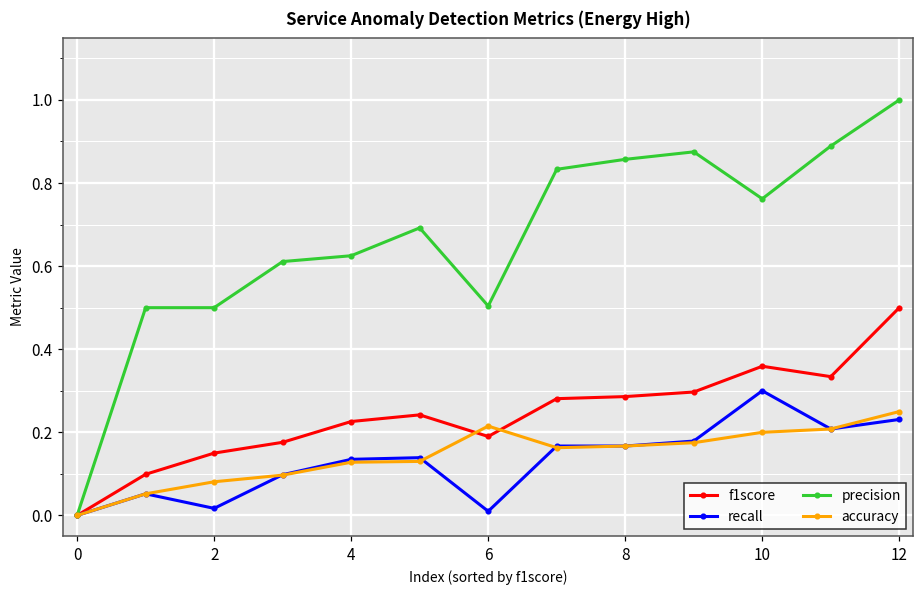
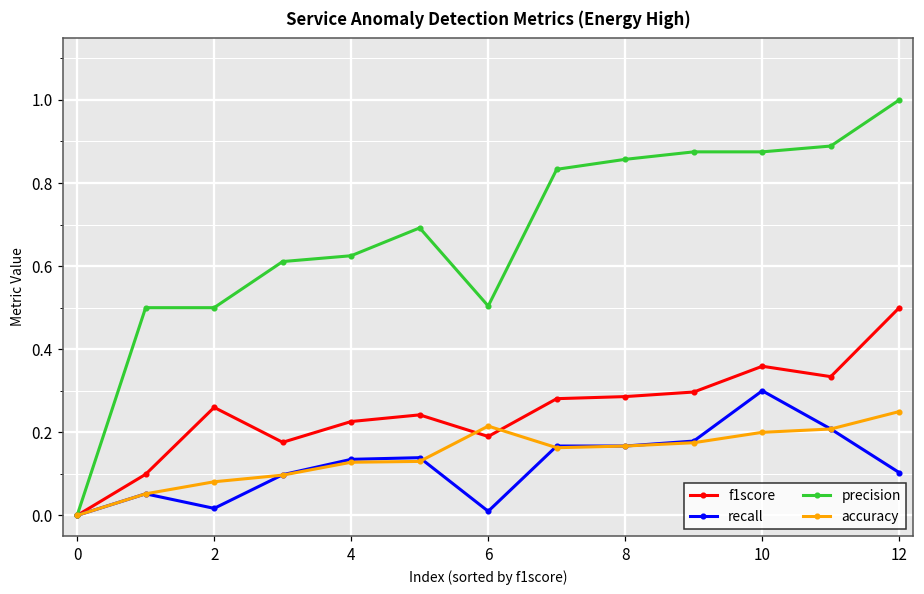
f1score, 2: 0.15 -> 0.26
precision, 10: 0.76 -> 0.88
recall, 12: 0.23 -> 0.10
